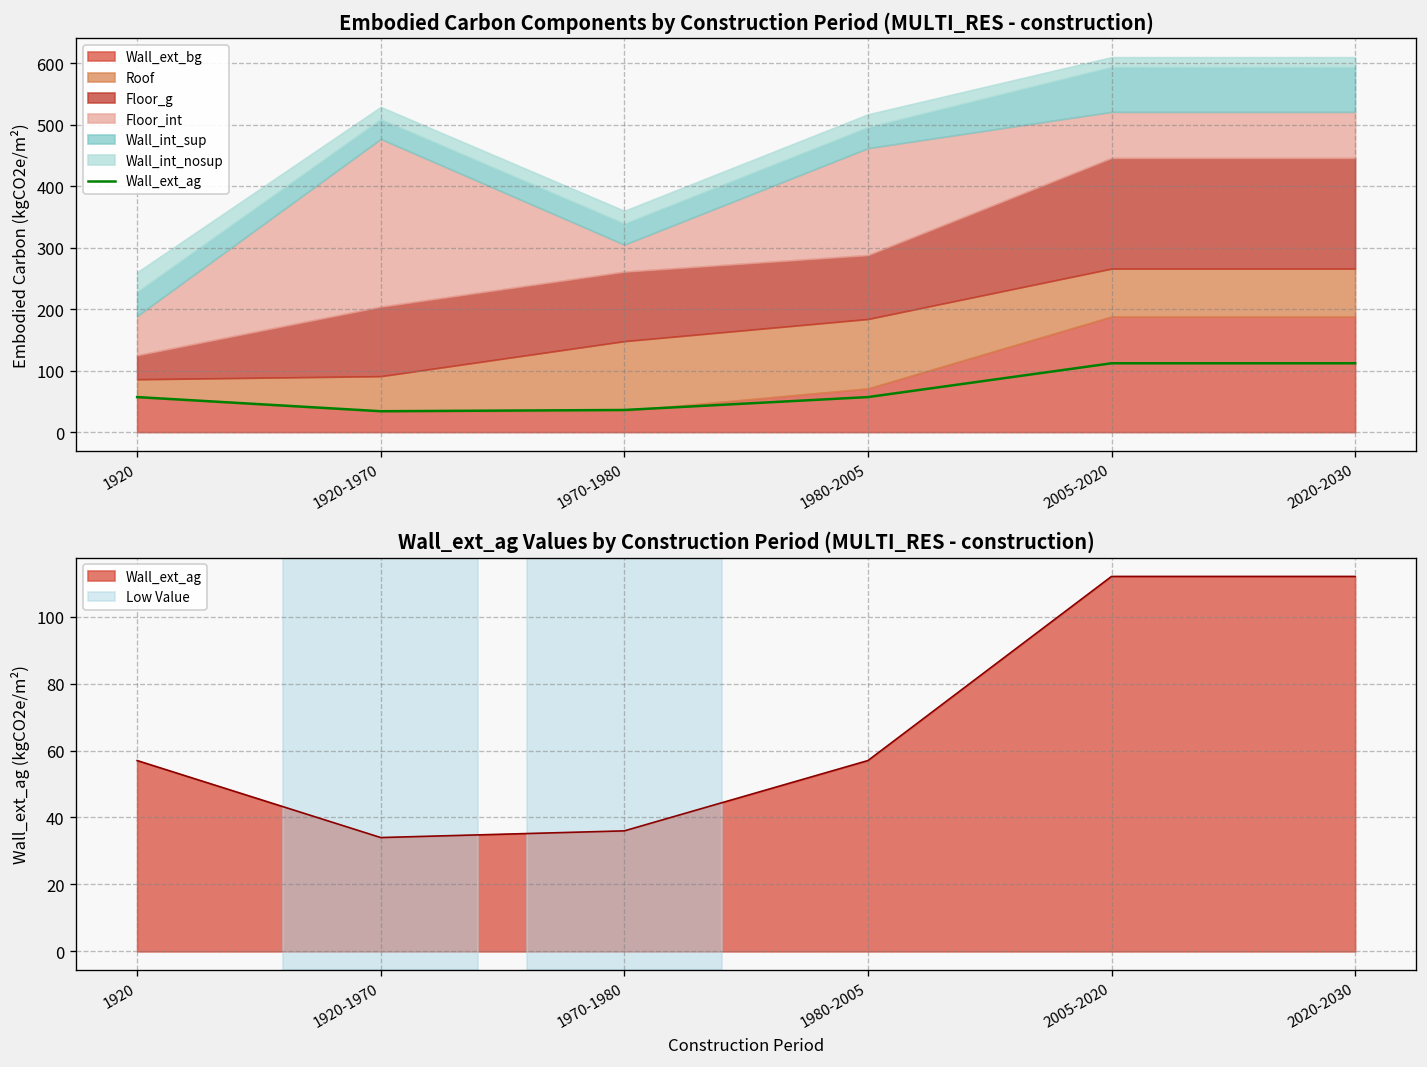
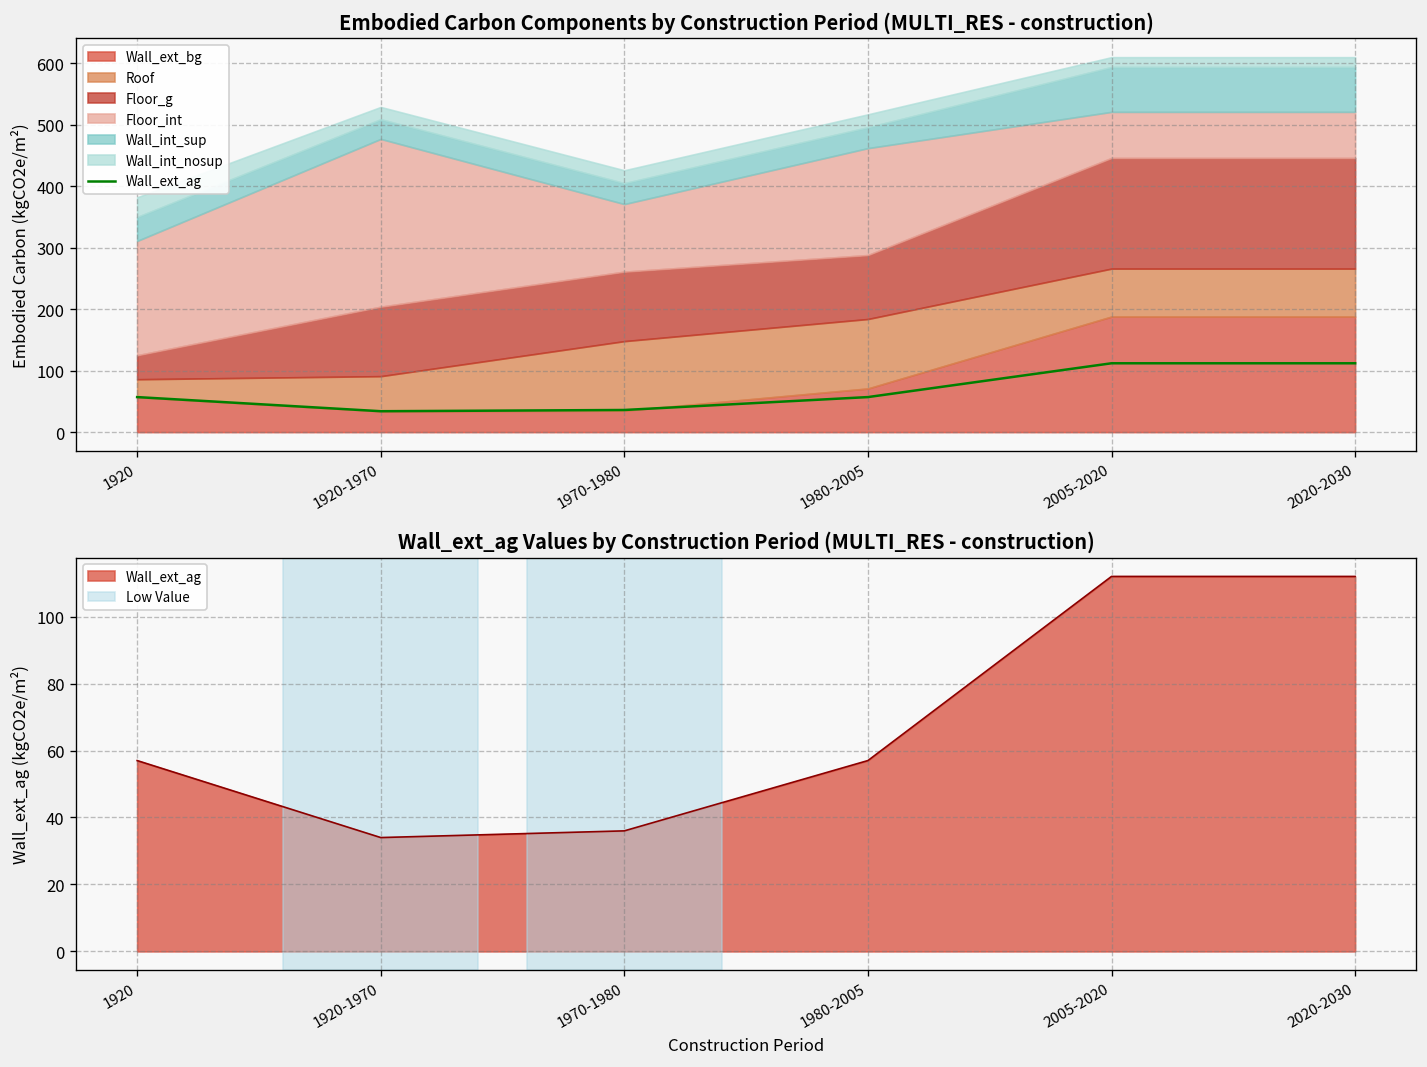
Embodied Carbon Components by Construction Period (MULTI_RES - construction), Floor_int, 1920: 60 -> 190
Embodied Carbon Components by Construction Period (MULTI_RES - construction), Floor_int, 1970-1980: 40 -> 110
